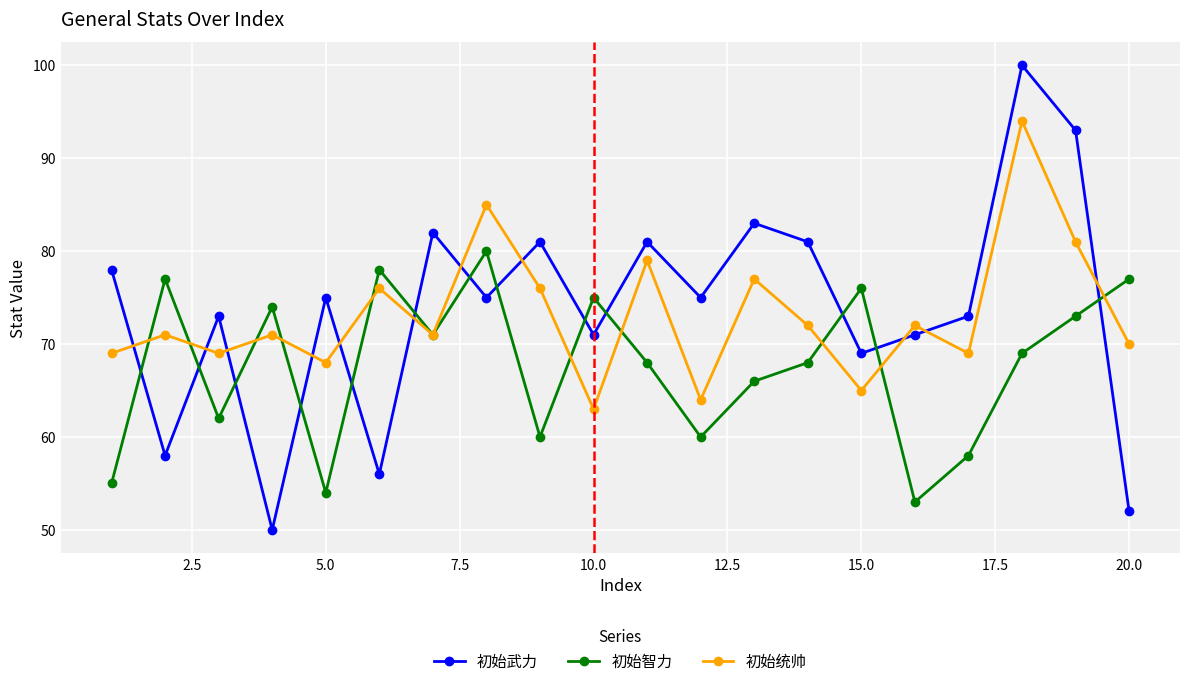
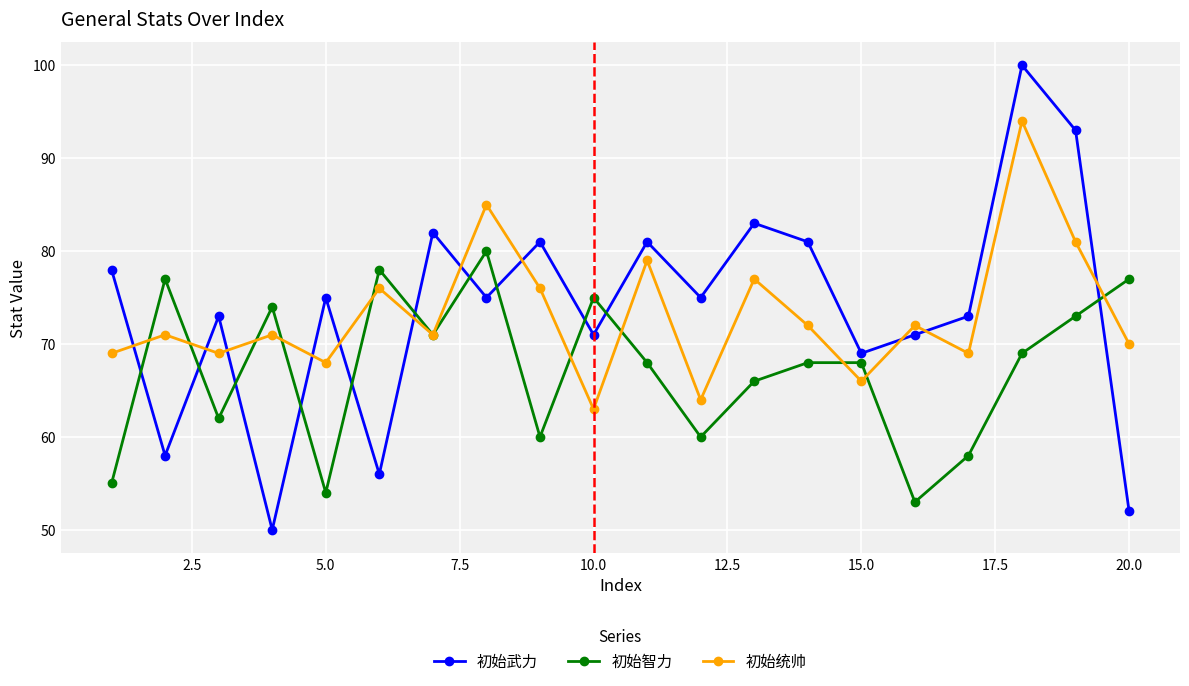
初始智力, 15.0: 76 -> 68
初始统帅, 15.0: 65 -> 66
